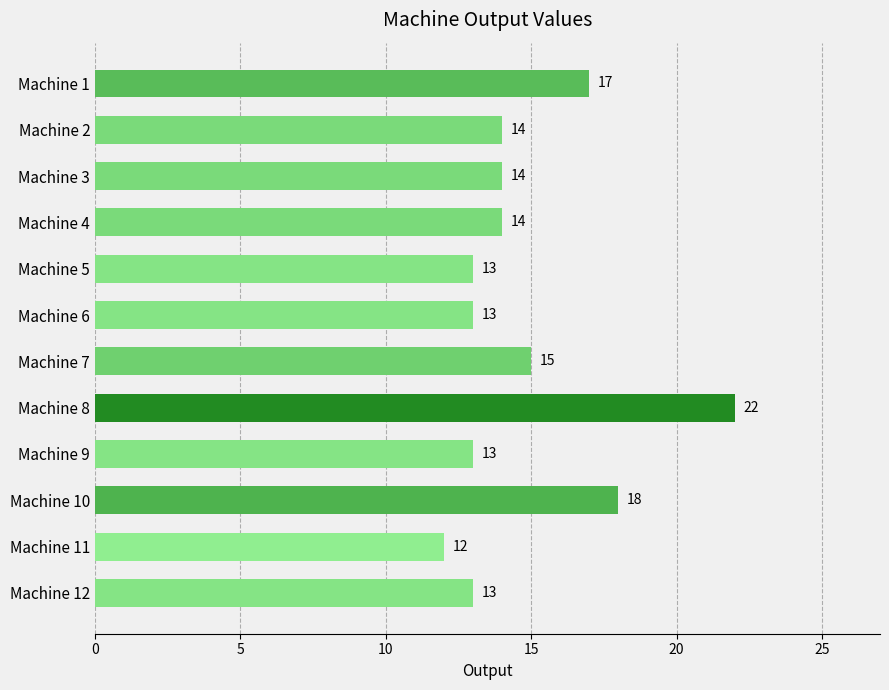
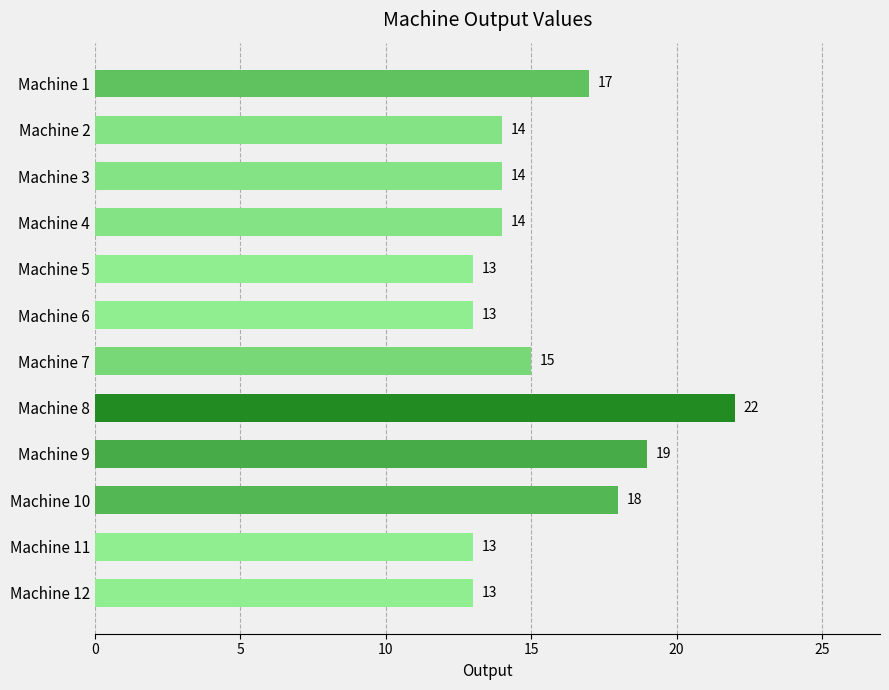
Machine 9: 13 -> 19
Machine 11: 12 -> 13
